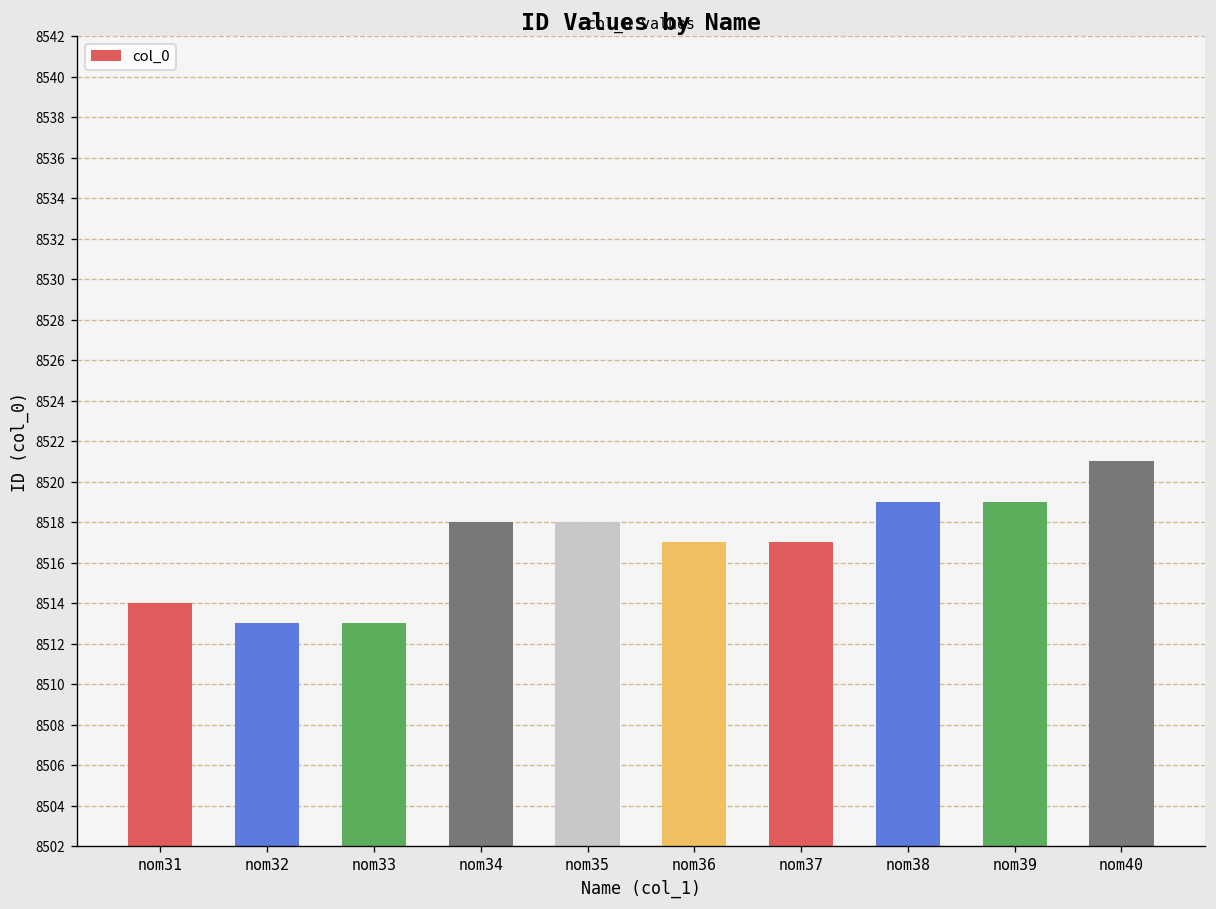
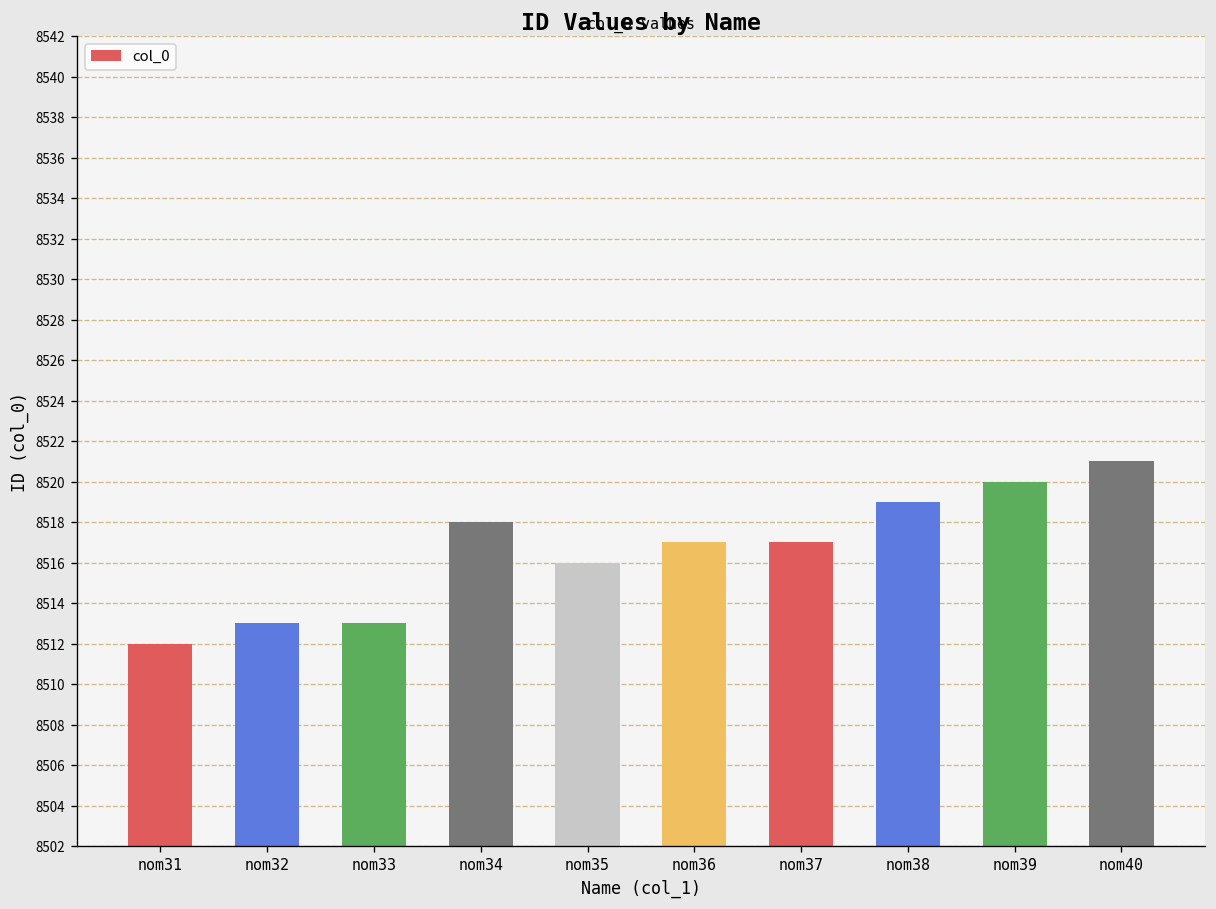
nom31: 8514 -> 8512
nom35: 8518 -> 8516
nom39: 8519 -> 8520
